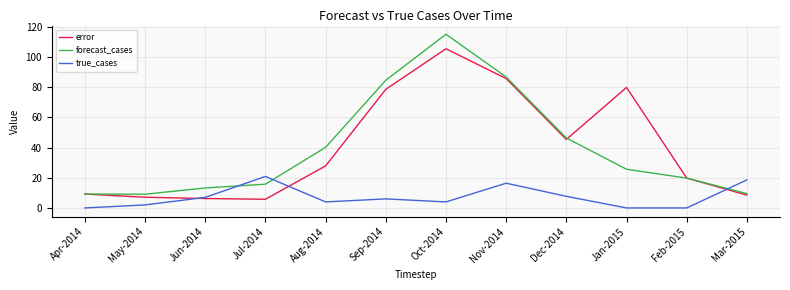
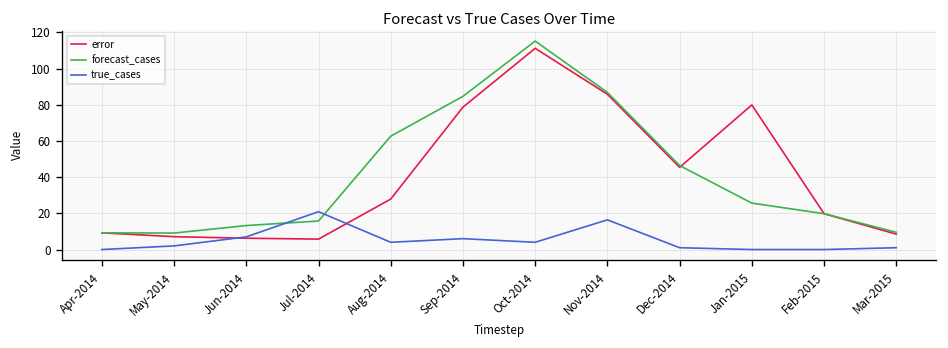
forecast_cases, Aug-2014: 40 -> 63
error, Oct-2014: 106 -> 111
true_cases, Dec-2014: 8 -> 1
true_cases, Mar-2015: 19 -> 1
